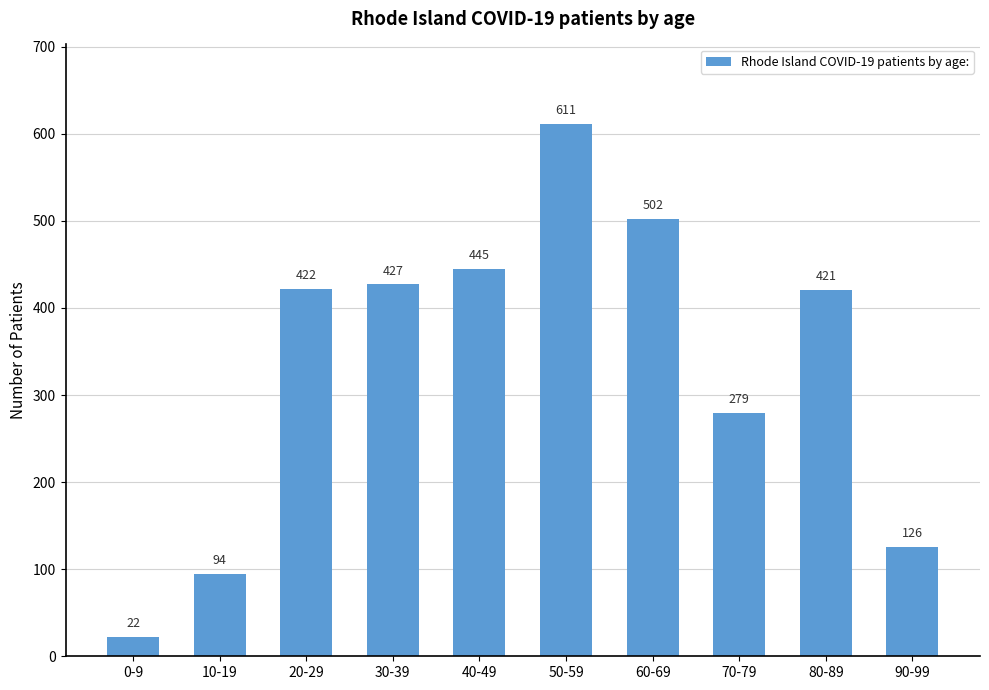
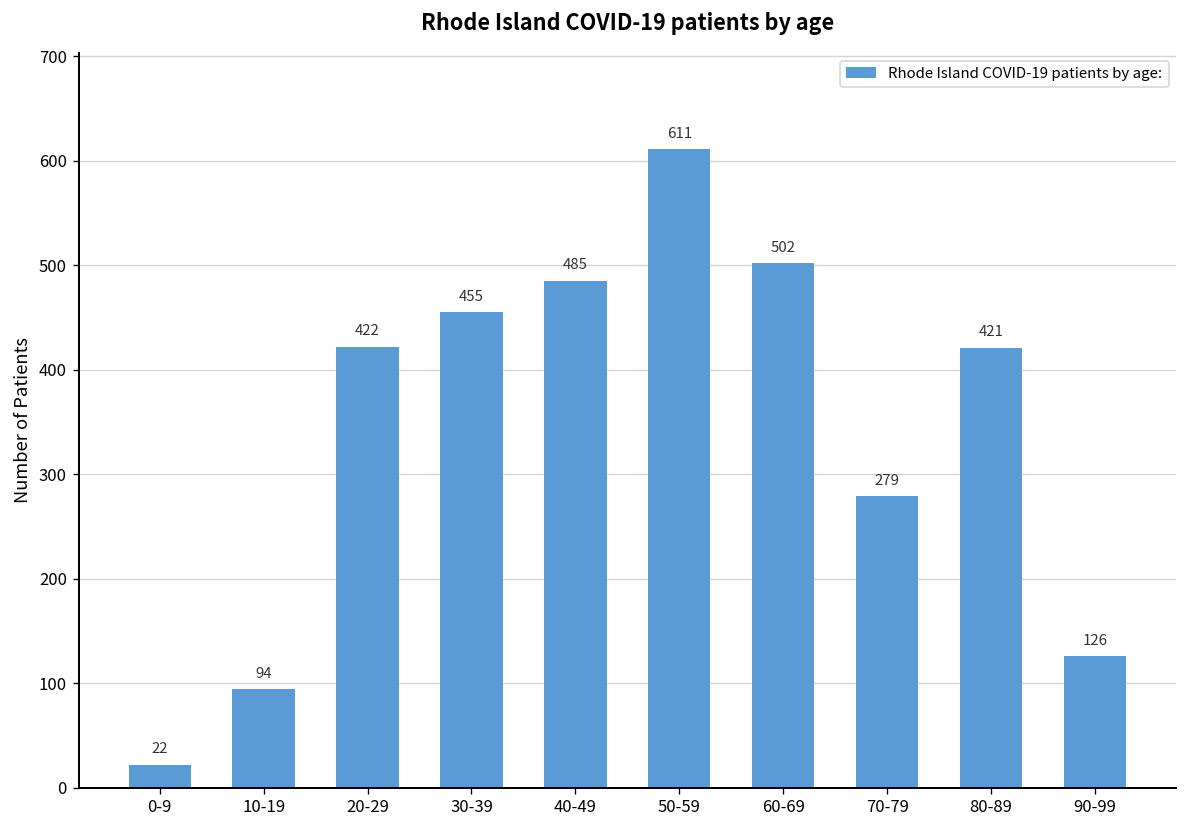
30-39: 427 -> 455
40-49: 445 -> 485
